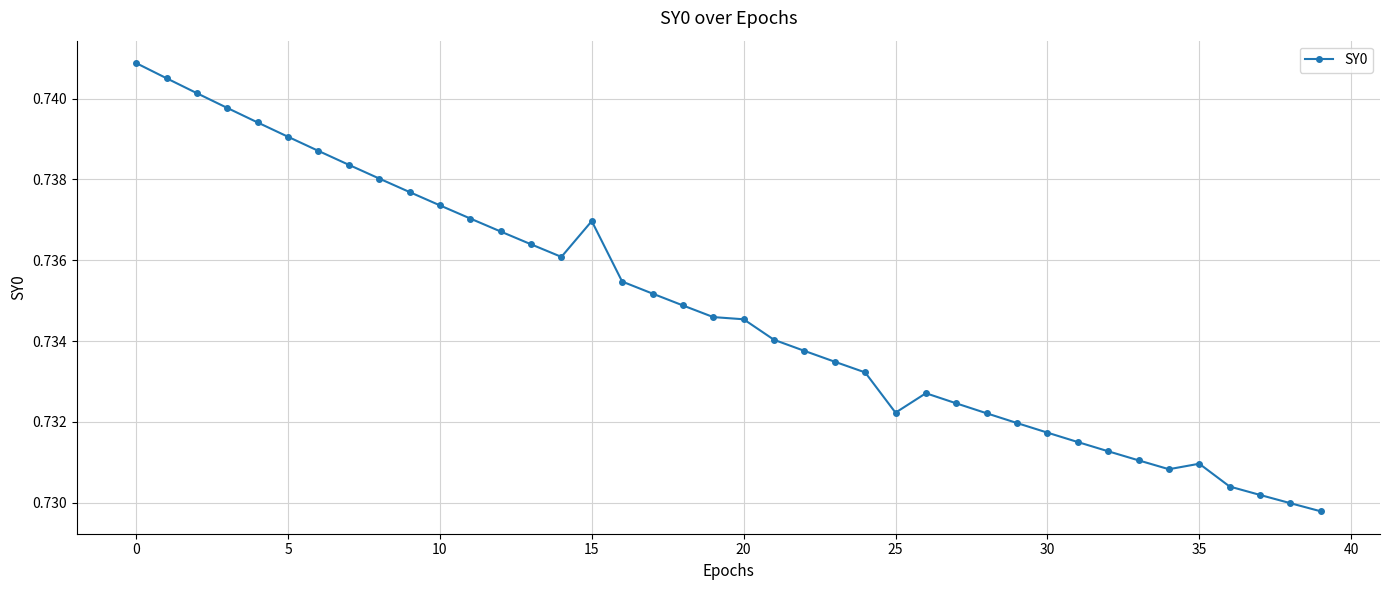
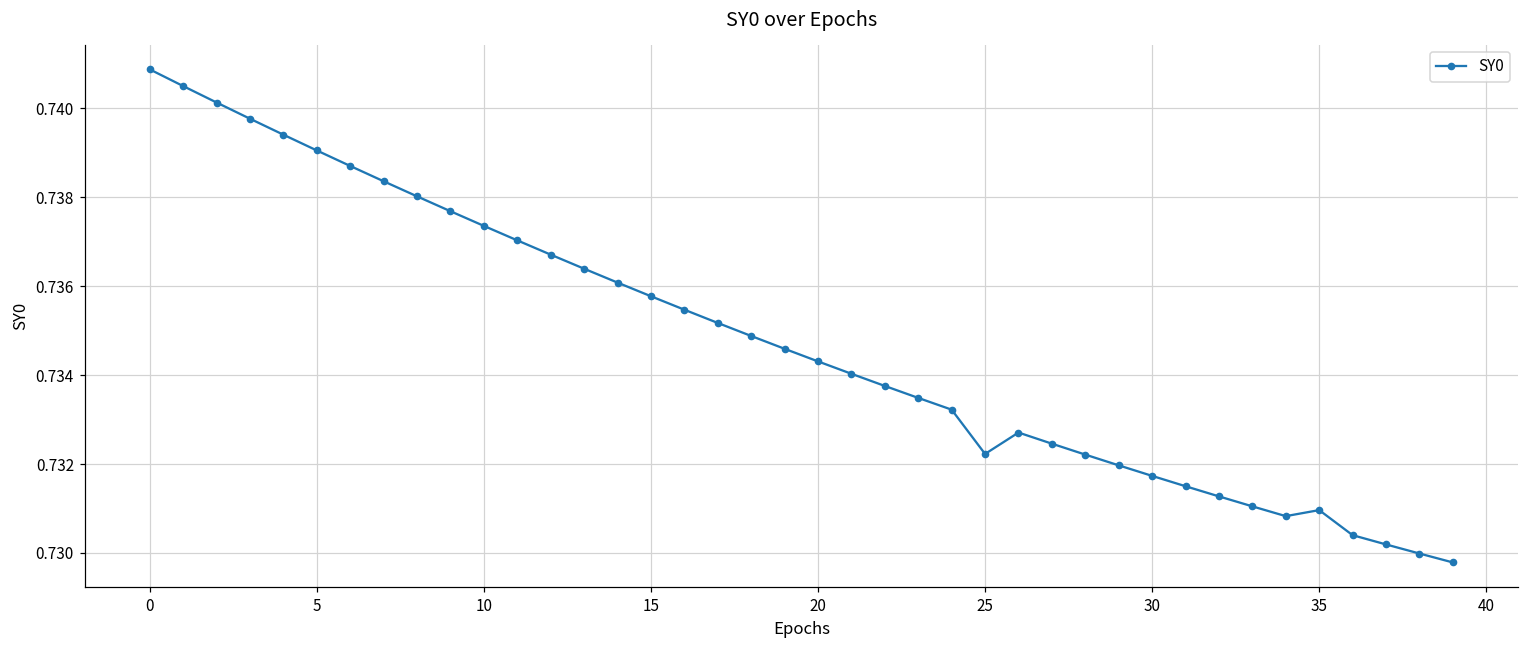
15: 0.7370 -> 0.7358
20: 0.7345 -> 0.7343
